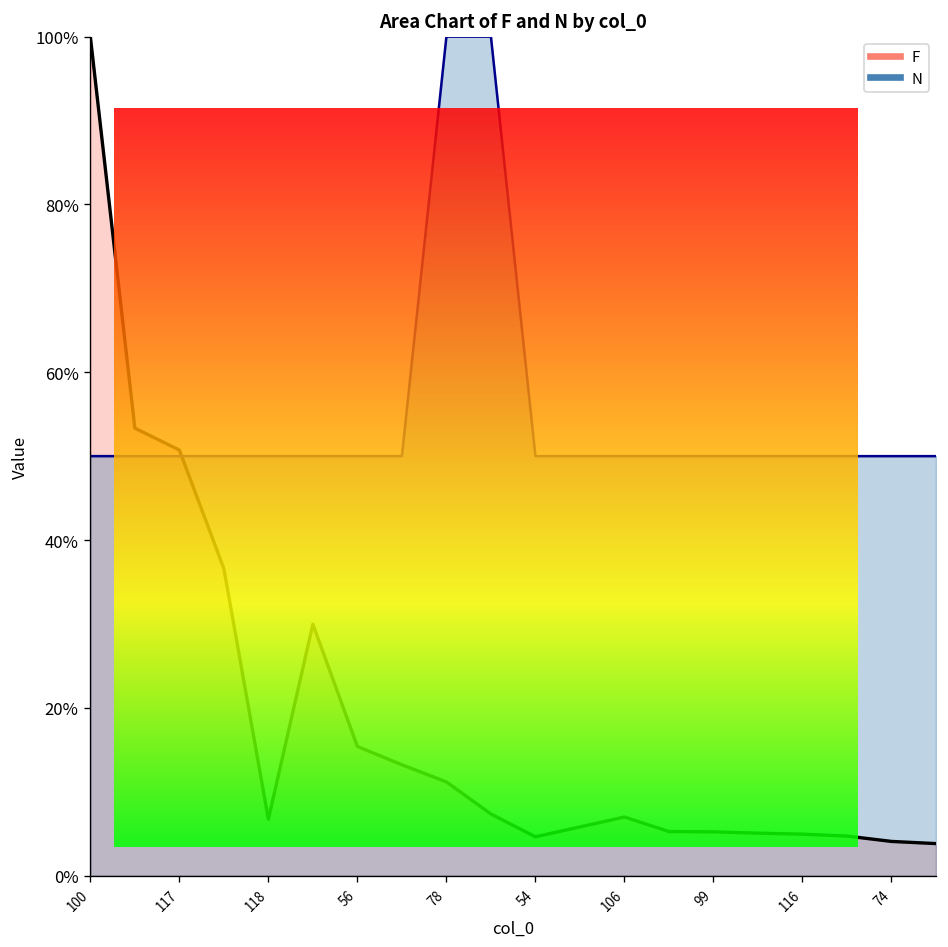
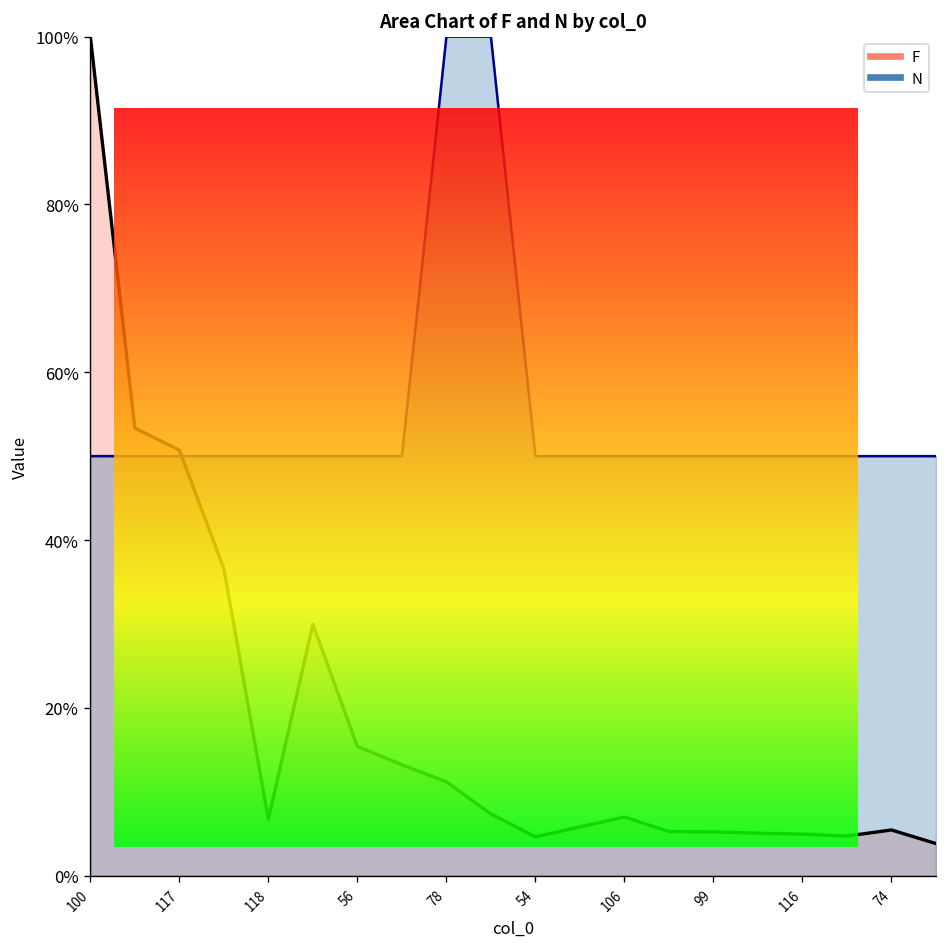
F, 74: 4% -> 5%
